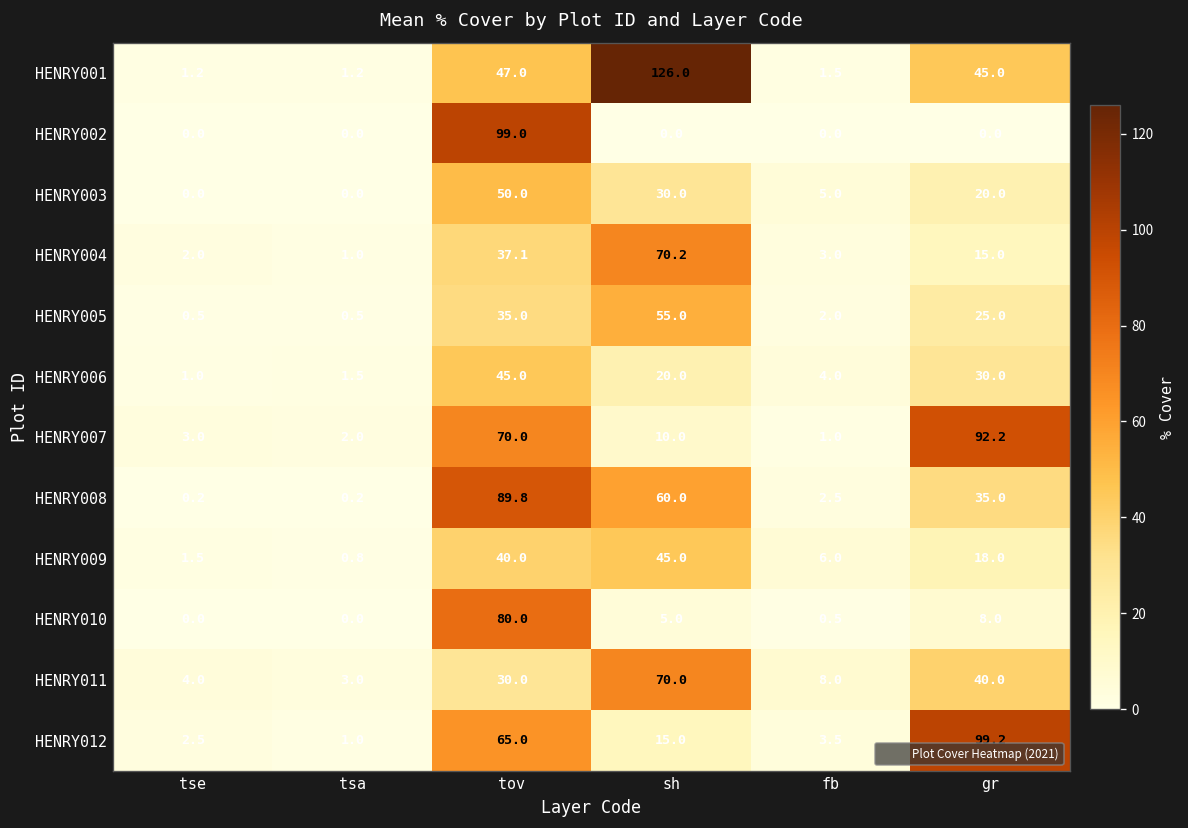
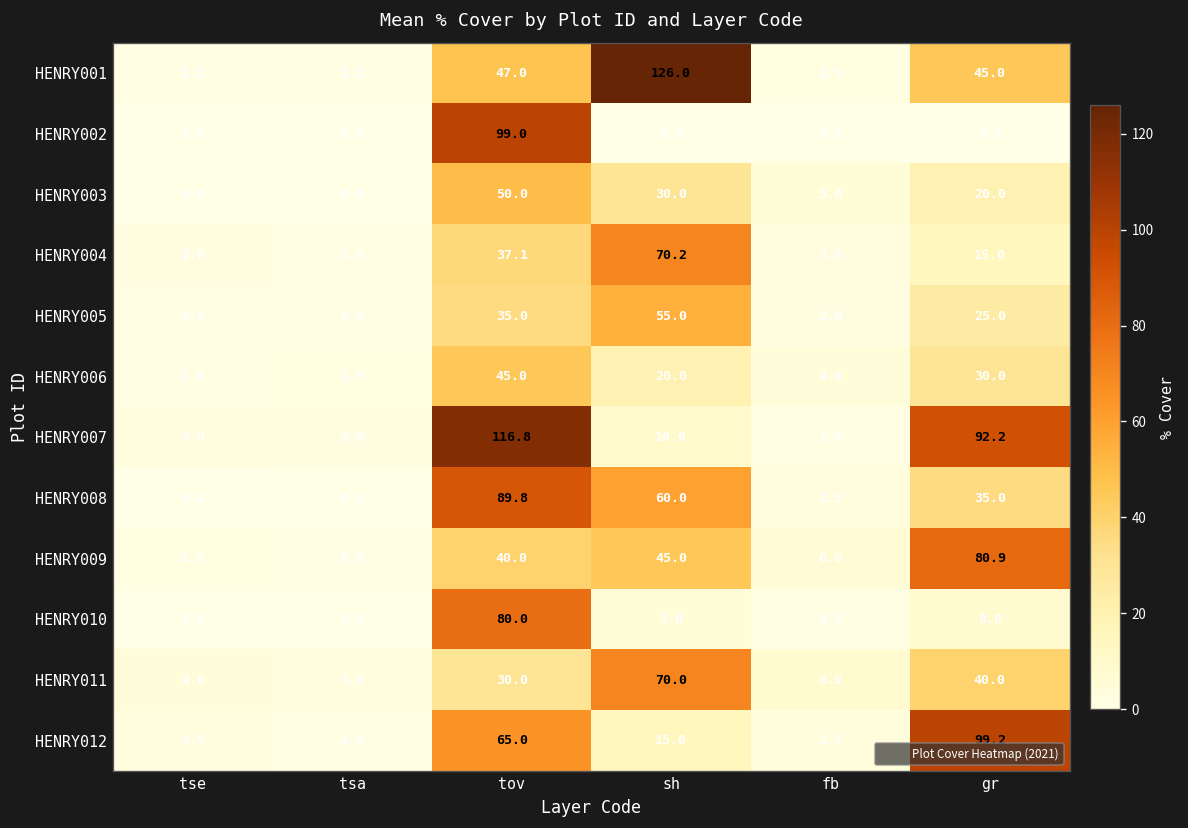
HENRY007, tov: 70.0 -> 116.8
HENRY009, gr: 18.0 -> 80.9
